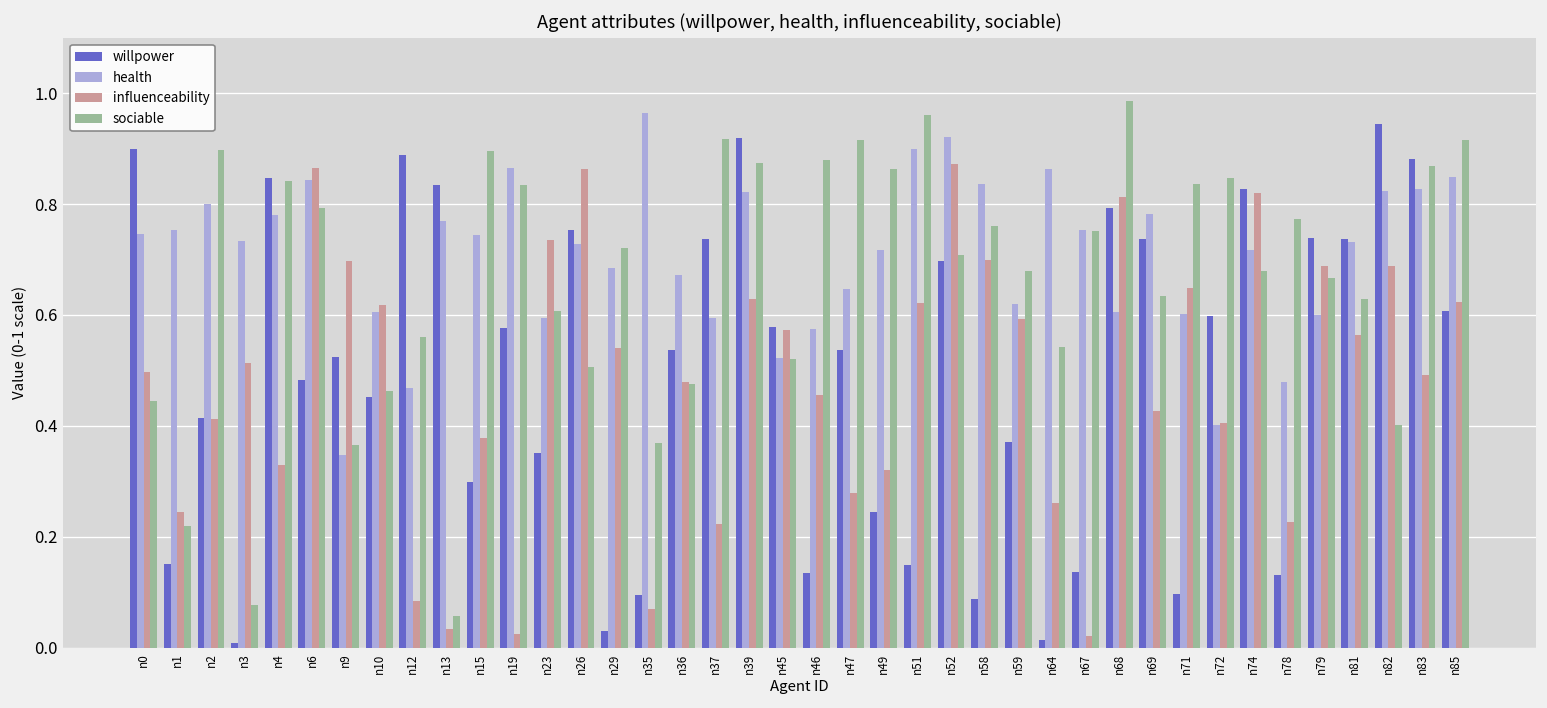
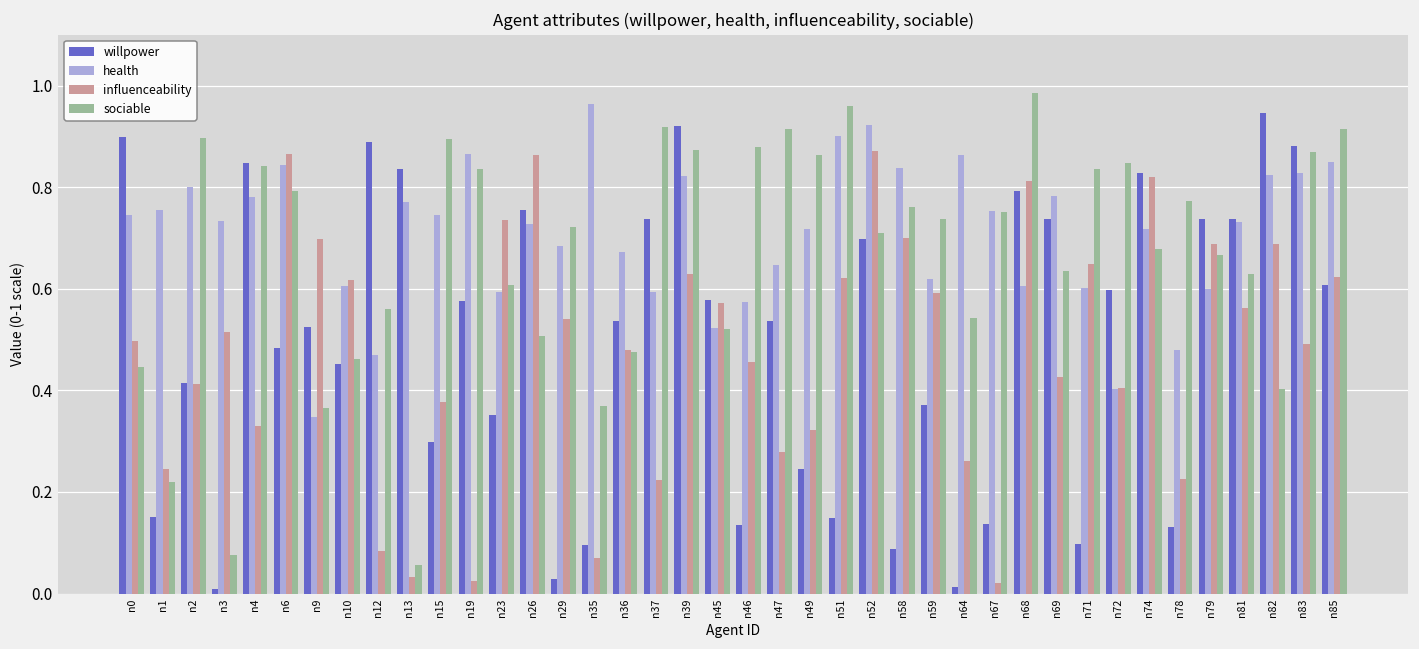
sociable, n59: 0.68 -> 0.74
